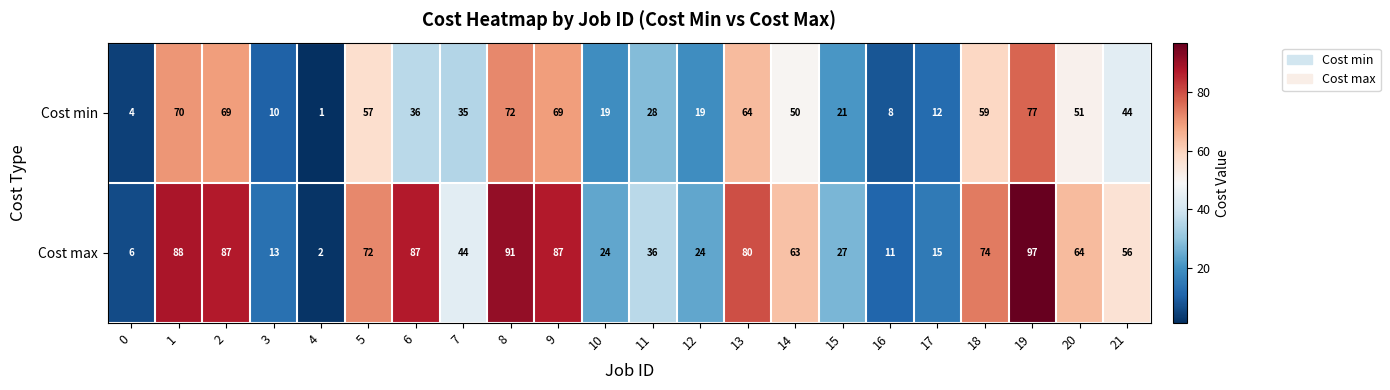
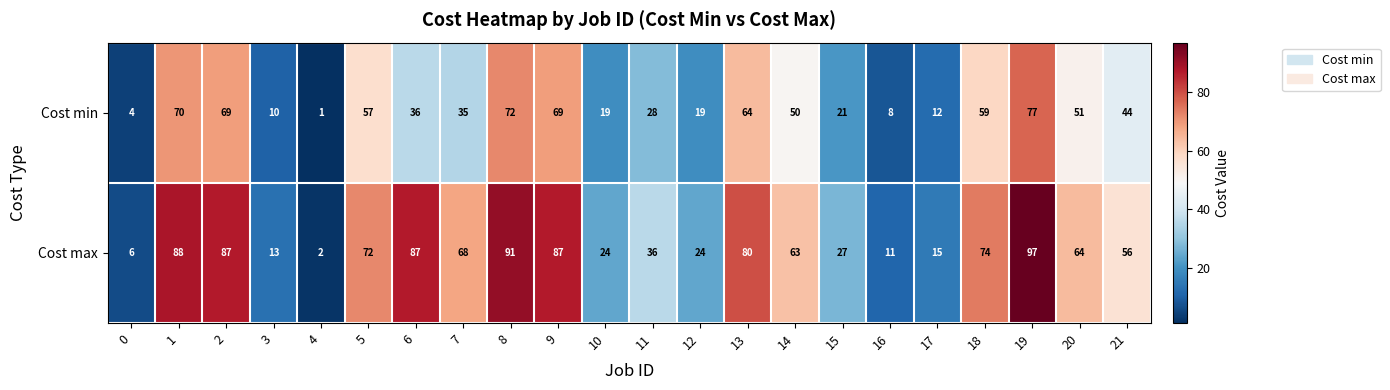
Cost max, 7: 44 -> 68
